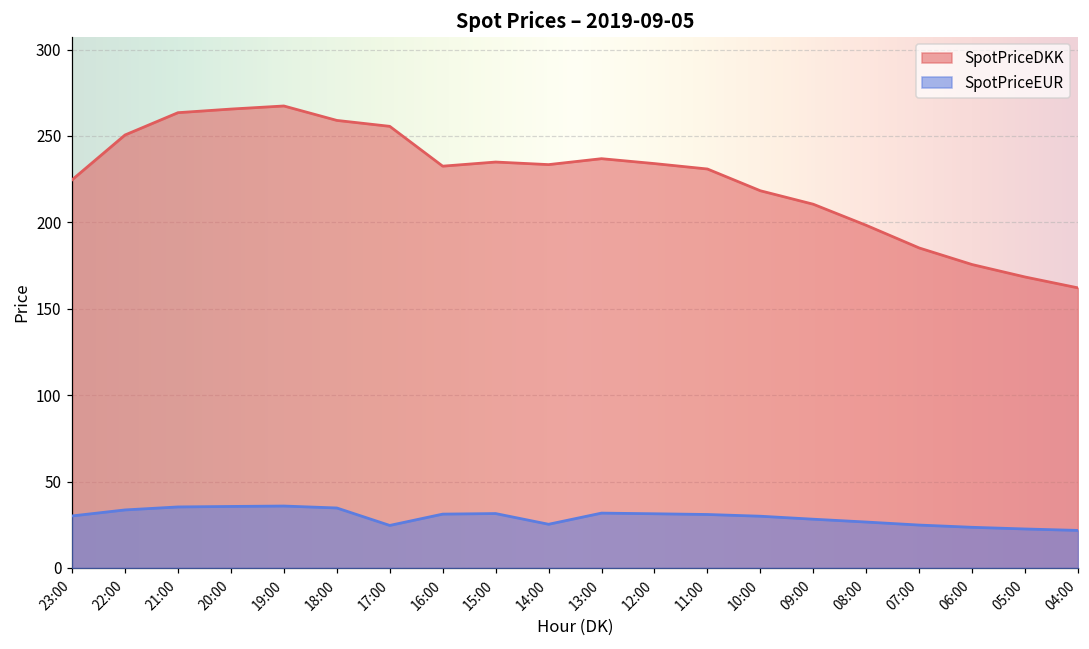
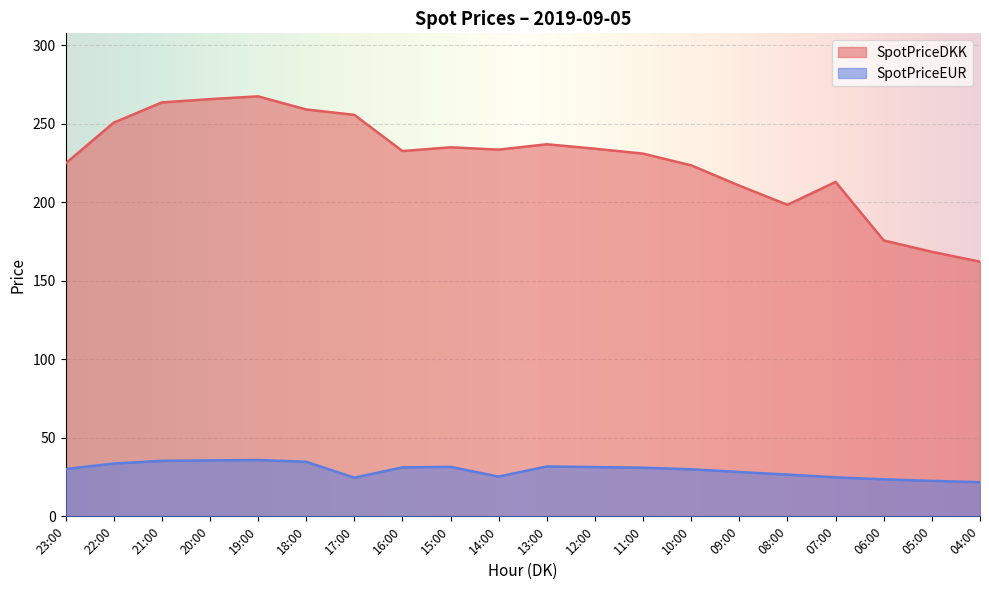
SpotPriceDKK, 10:00: 218 -> 223
SpotPriceDKK, 07:00: 185 -> 213
